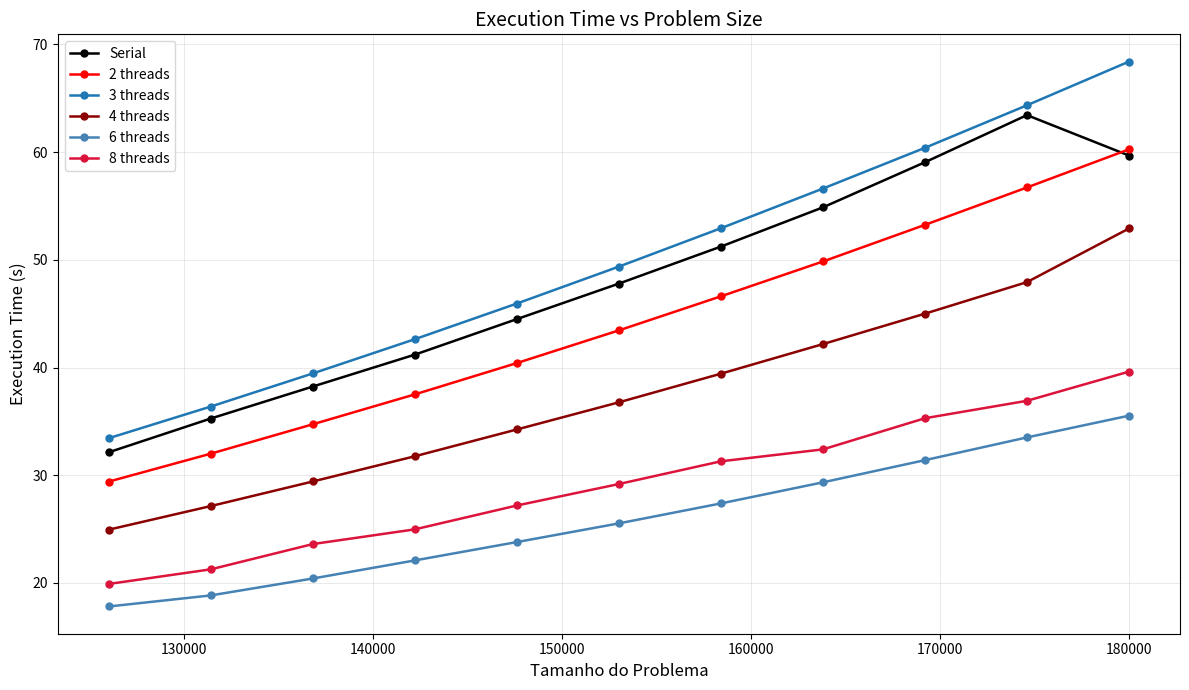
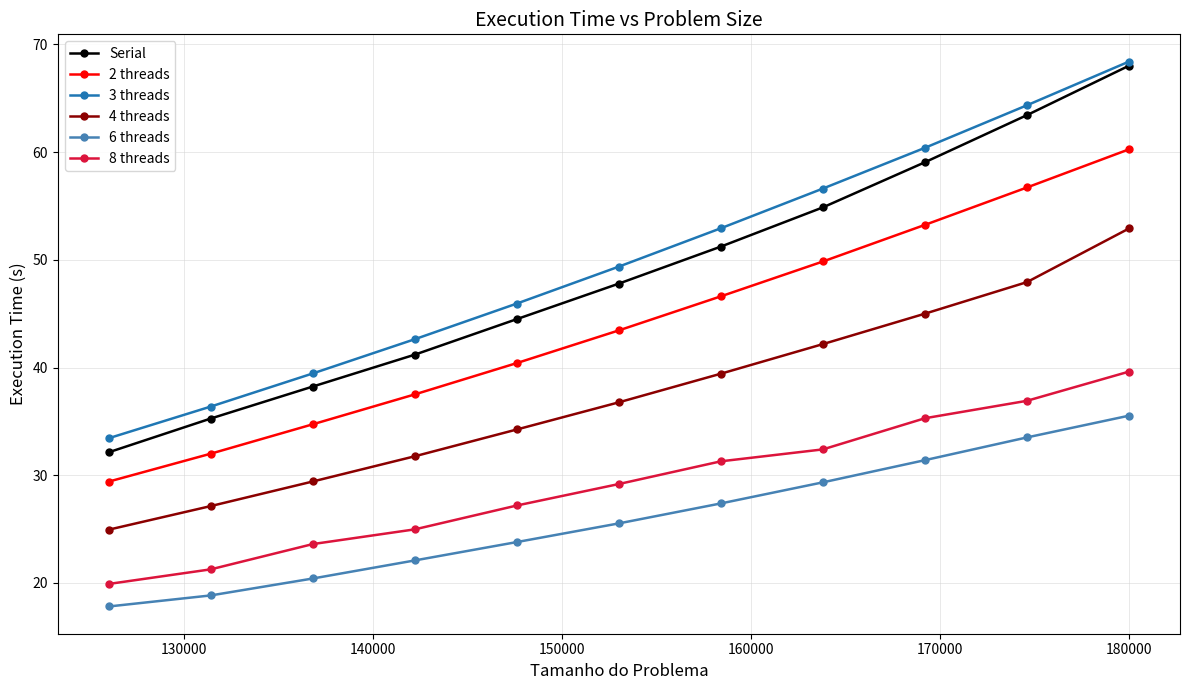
Serial, 180000: 59.7 -> 68.0
